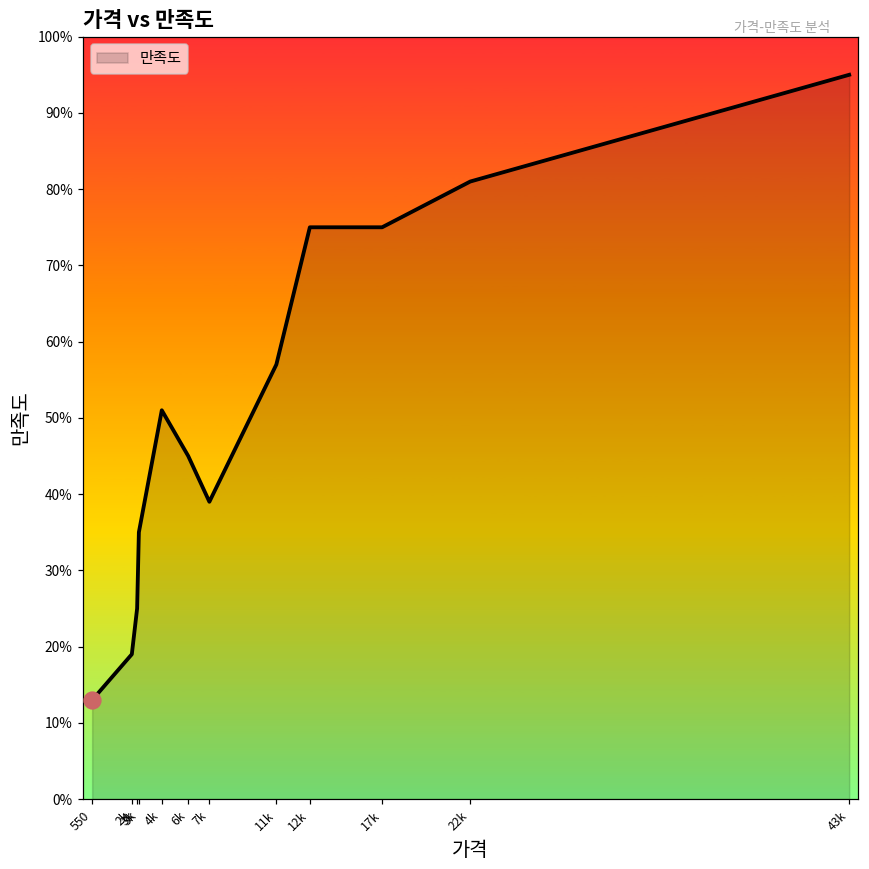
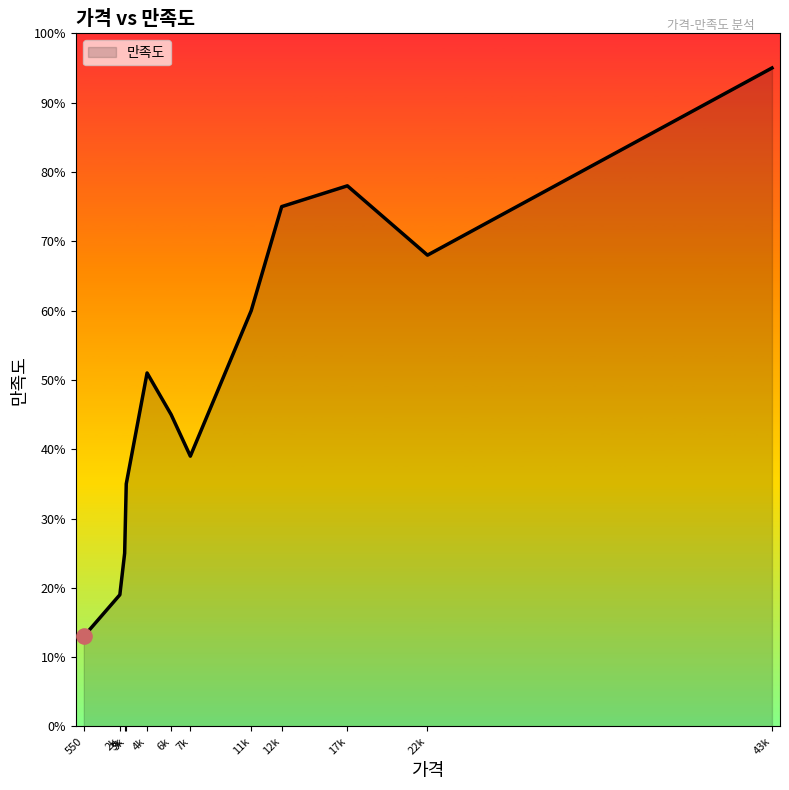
만족도, 11k: 57% -> 60%
만족도, 17k: 75% -> 78%
만족도, 22k: 81% -> 68%
